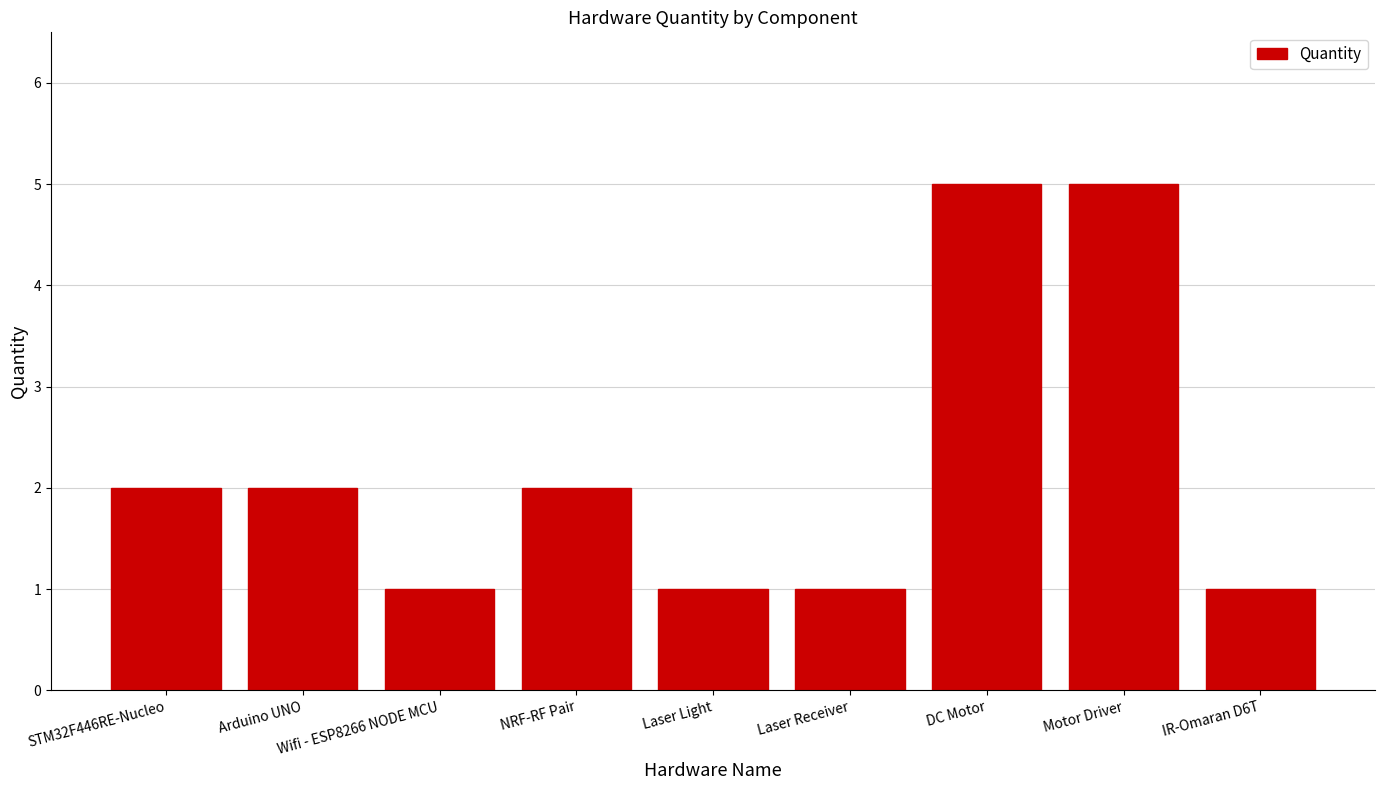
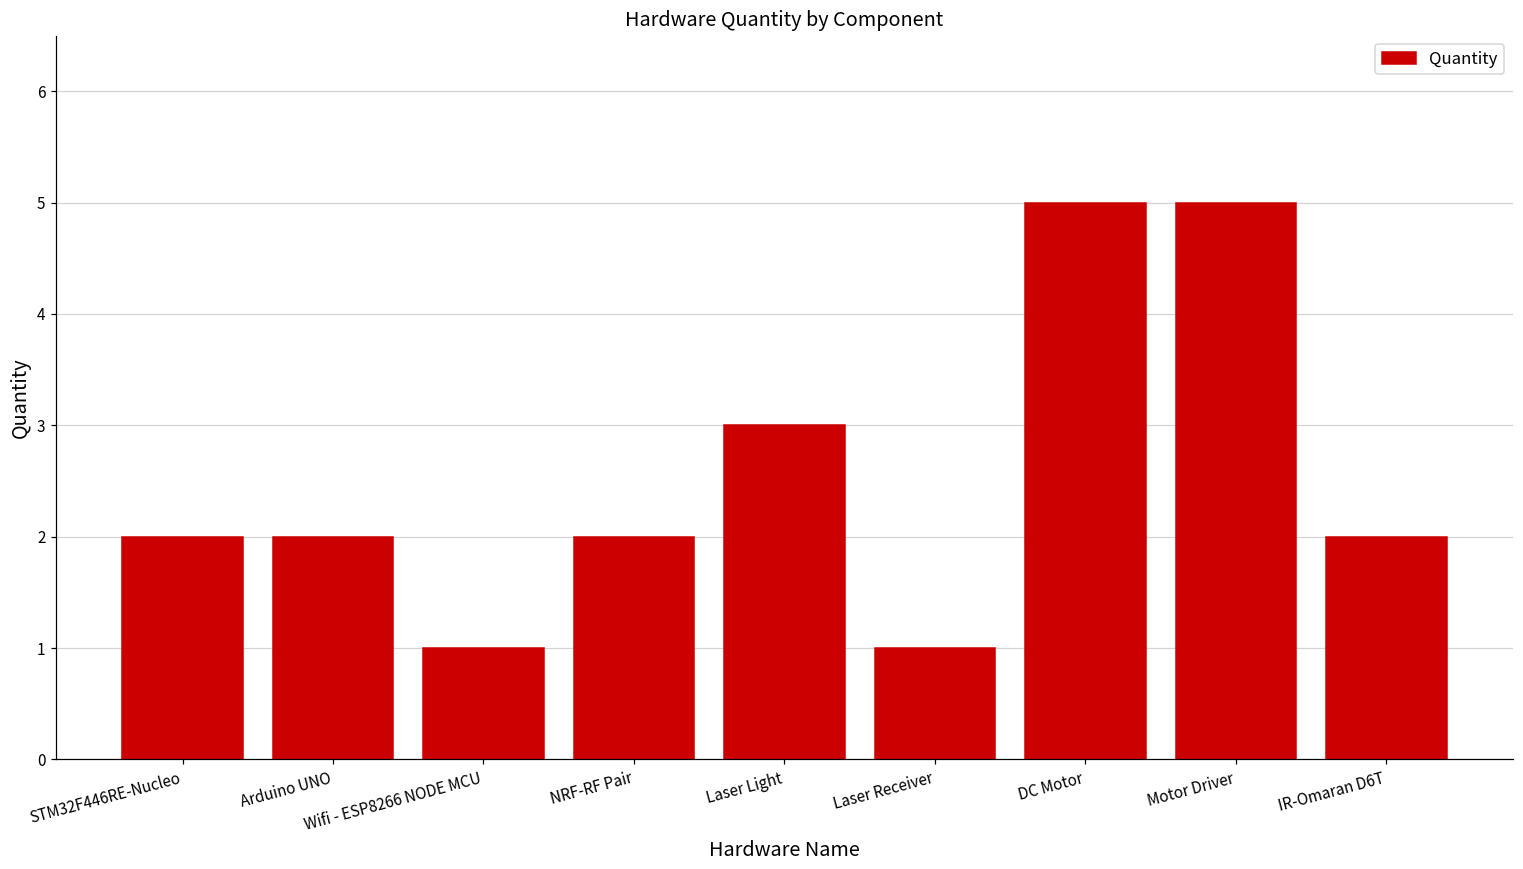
Laser Light: 1 -> 3
IR-Omaran D6T: 1 -> 2
